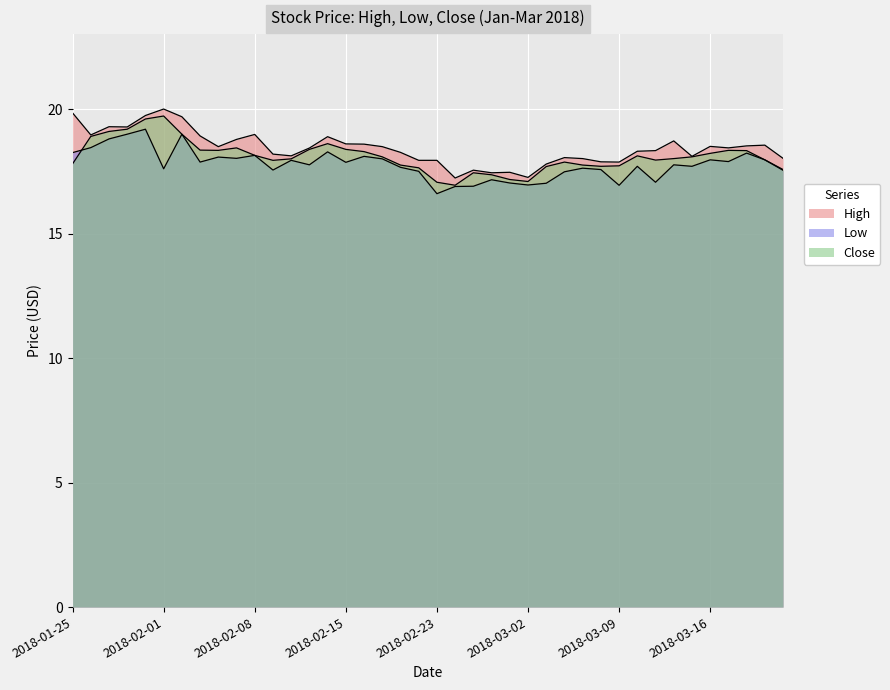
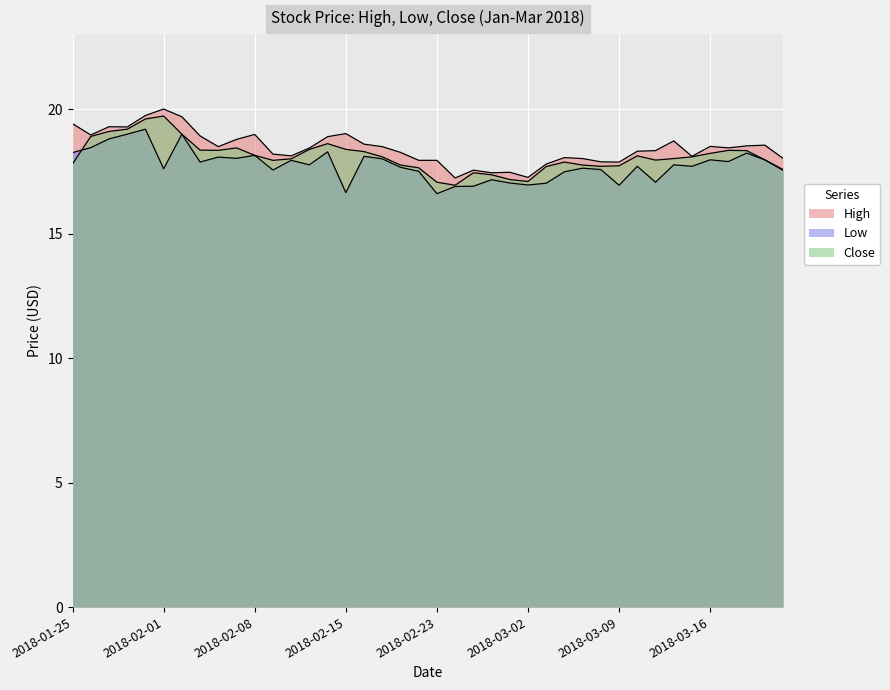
High, 2018-01-25: 19.8 -> 19.4
High, 2018-02-15: 18.6 -> 19.0
Low, 2018-02-15: 17.9 -> 16.6
